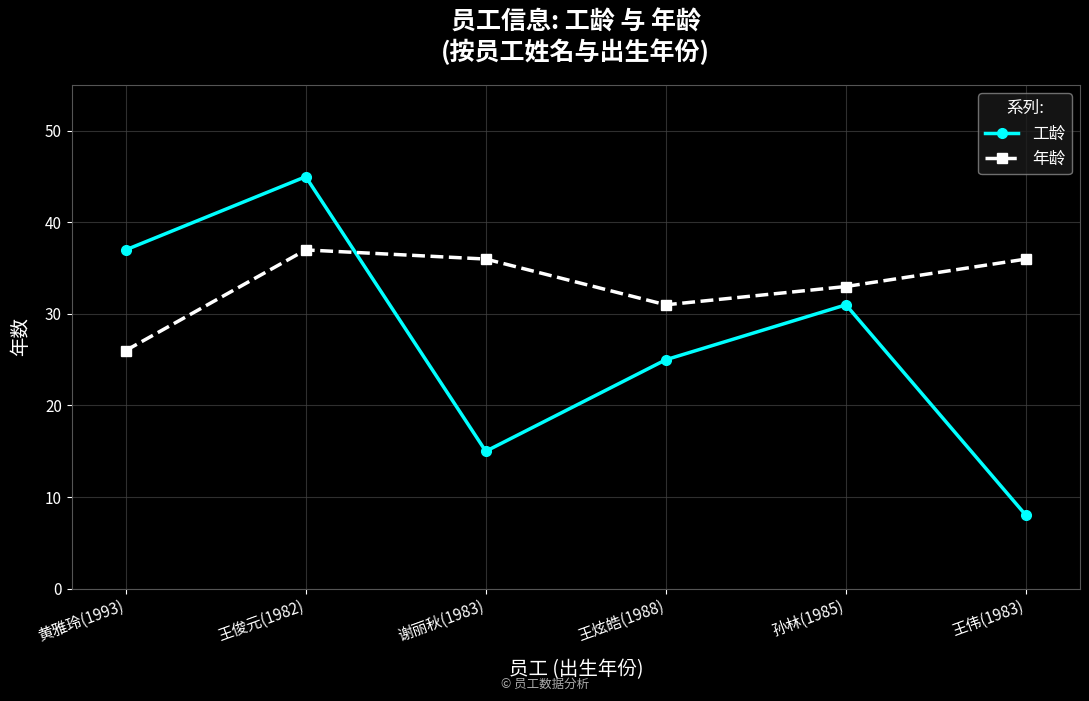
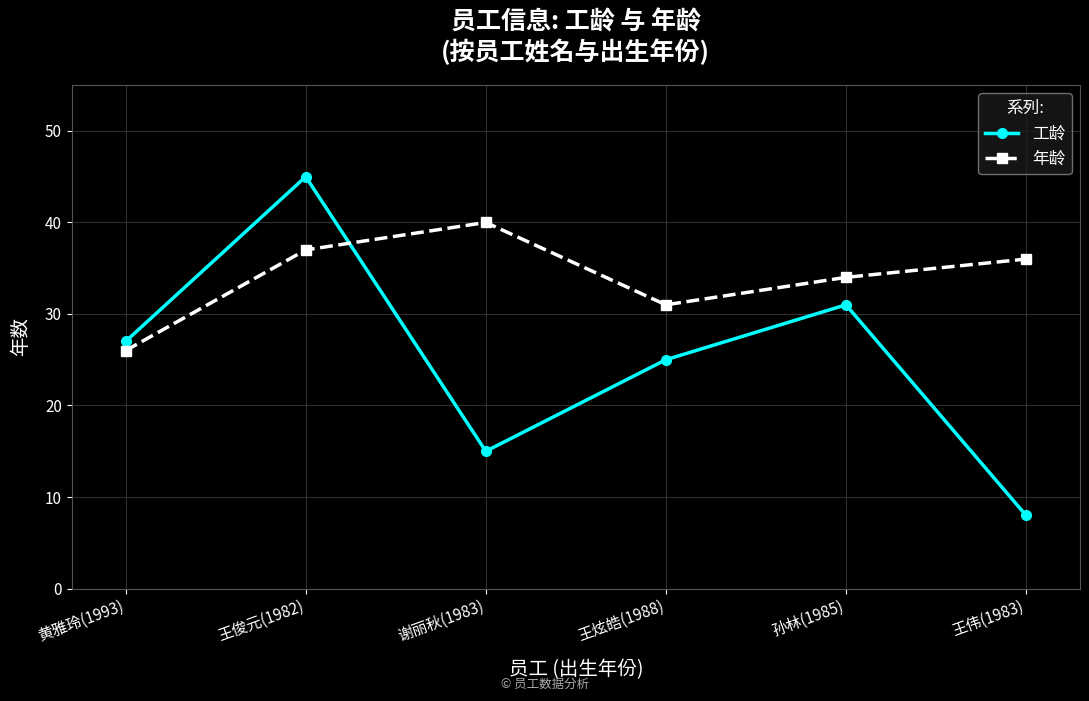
工龄, 黄雅玲(1993): 37 -> 27
年龄, 谢丽秋(1983): 36 -> 40
年龄, 孙林(1985): 33 -> 34
